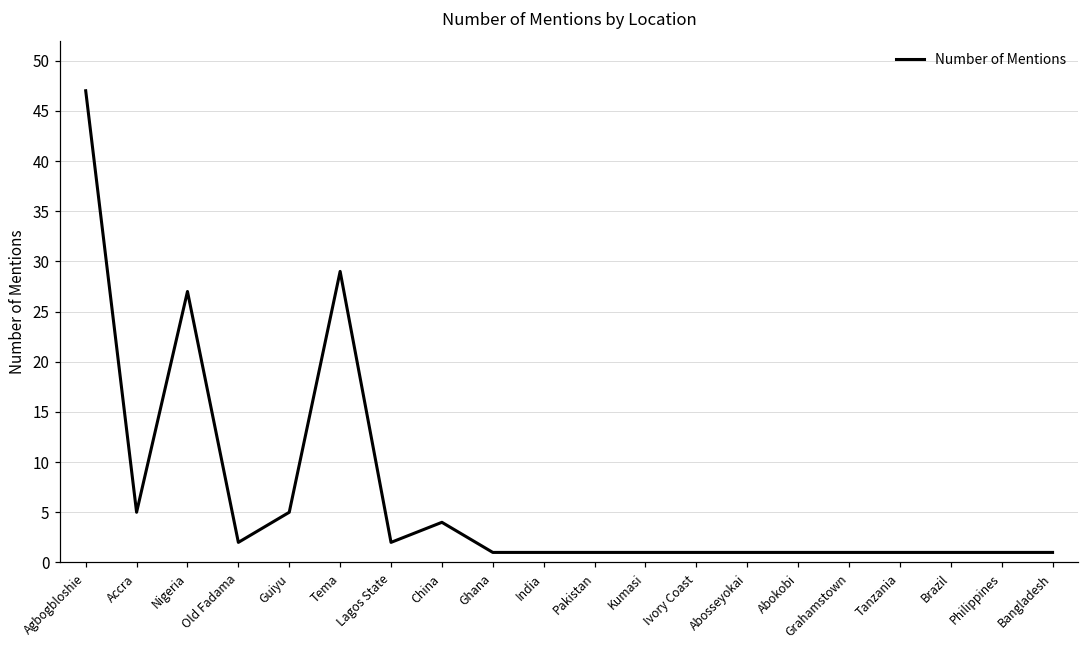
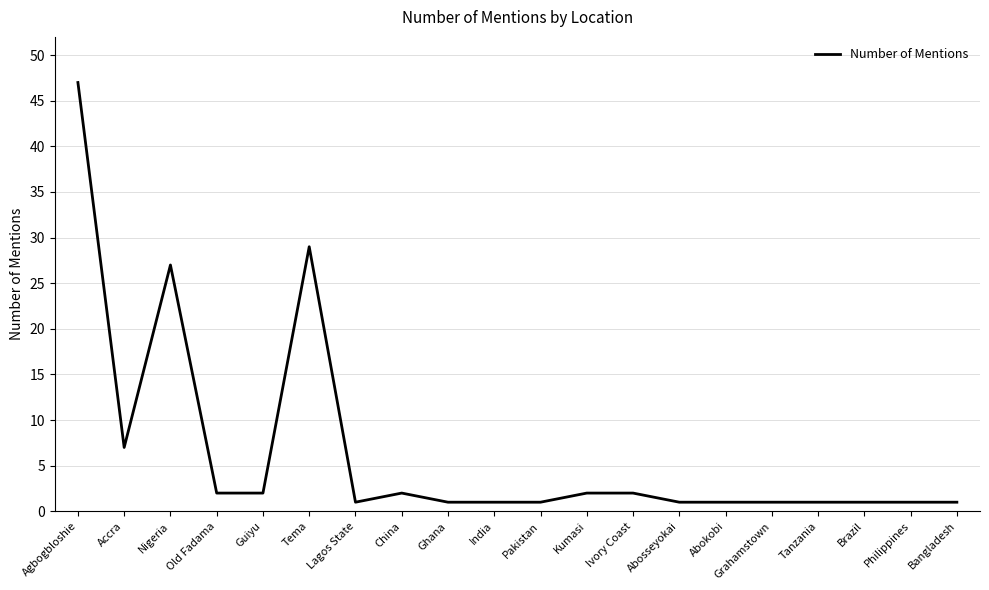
Accra: 5 -> 7
Guiyu: 5 -> 2
Lagos State: 2 -> 1
China: 4 -> 2
Kumasi: 1 -> 2
Ivory Coast: 1 -> 2
